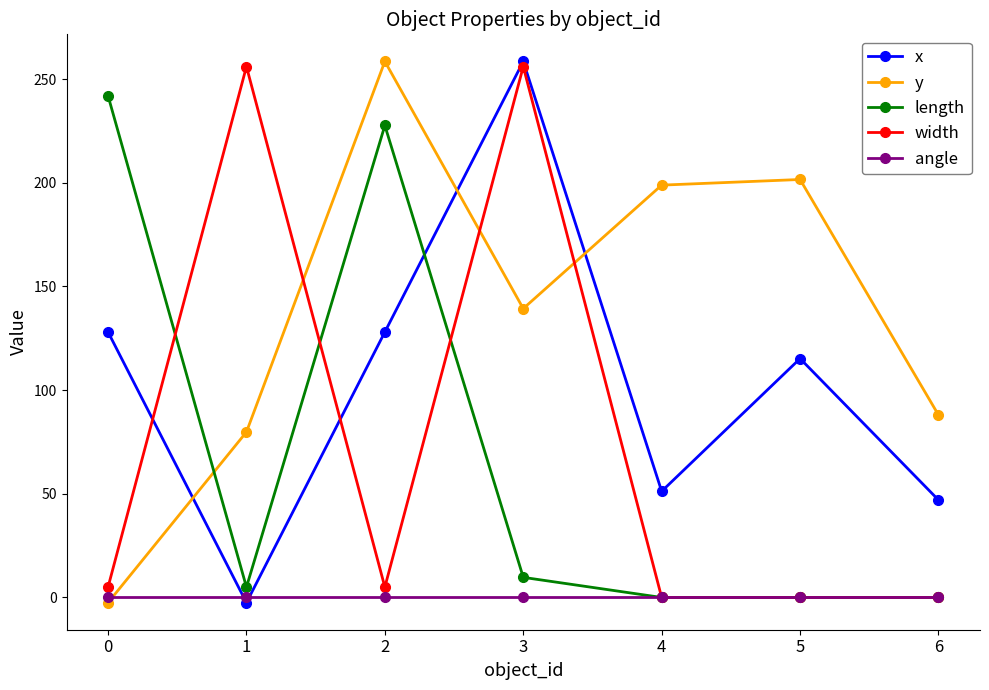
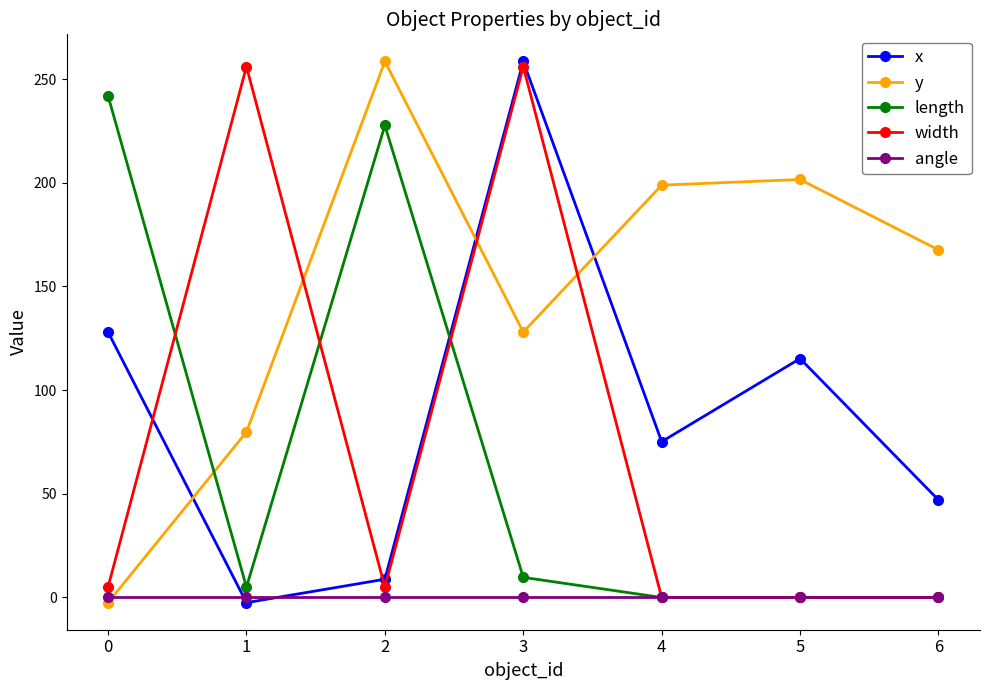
x, 2: 128 -> 9
y, 3: 139 -> 128
x, 4: 51 -> 75
y, 6: 88 -> 168
